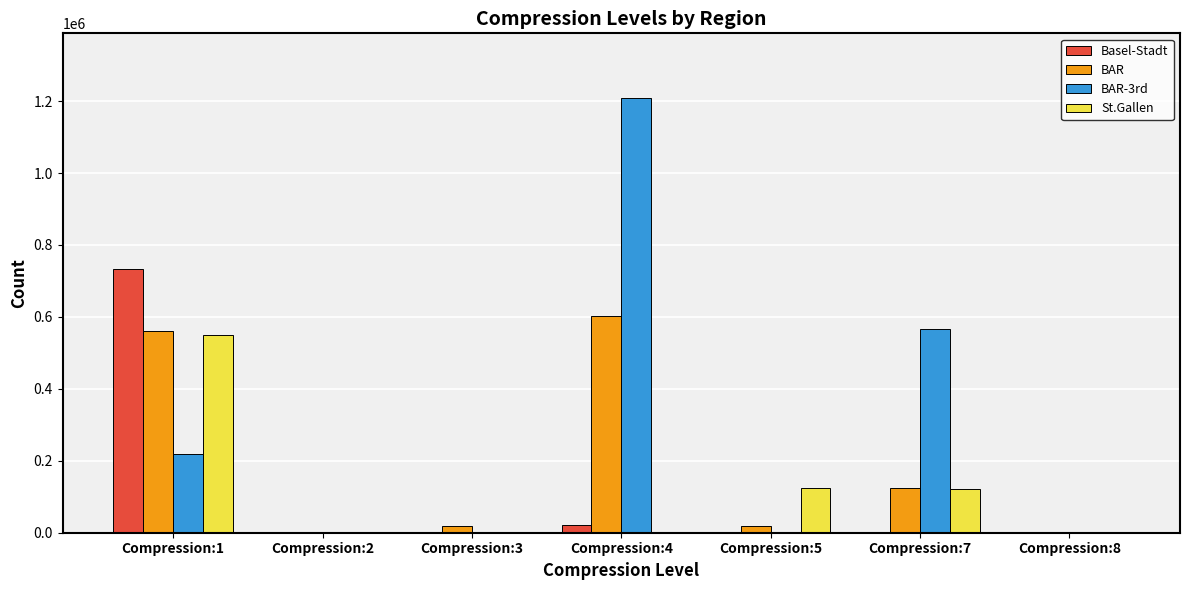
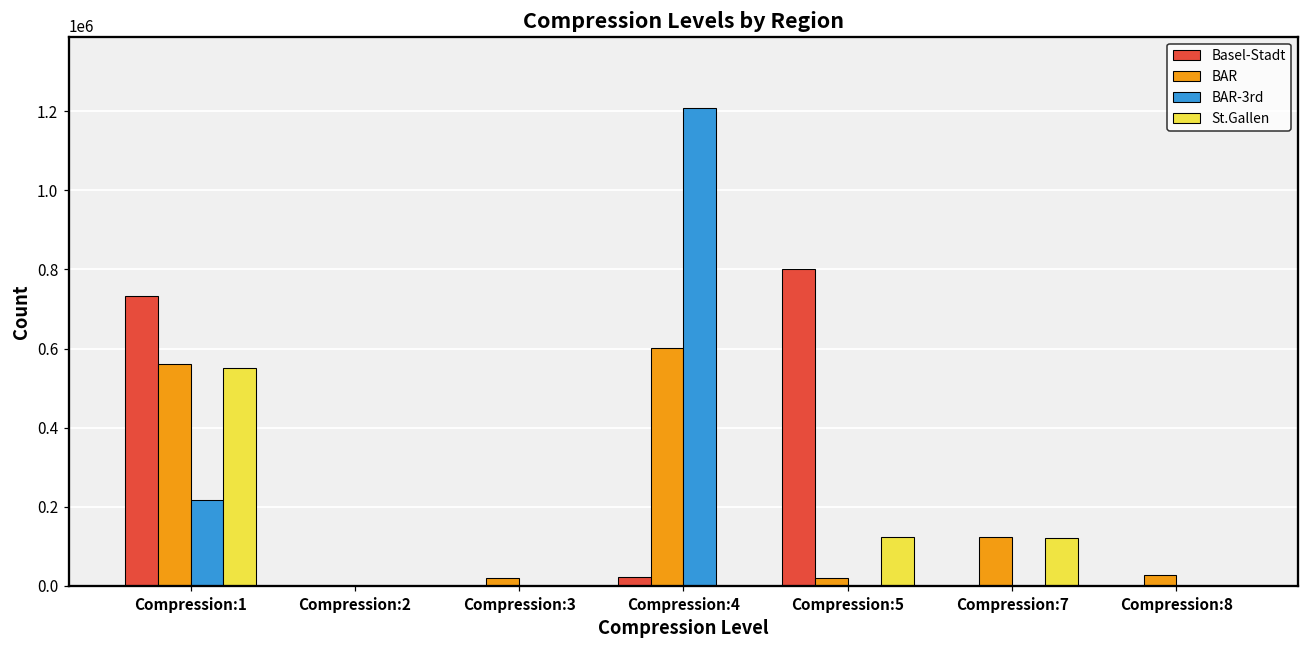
Basel-Stadt, Compression:5: 0 -> 800000
BAR-3rd, Compression:7: 570000 -> 0
BAR, Compression:8: 0 -> 30000
